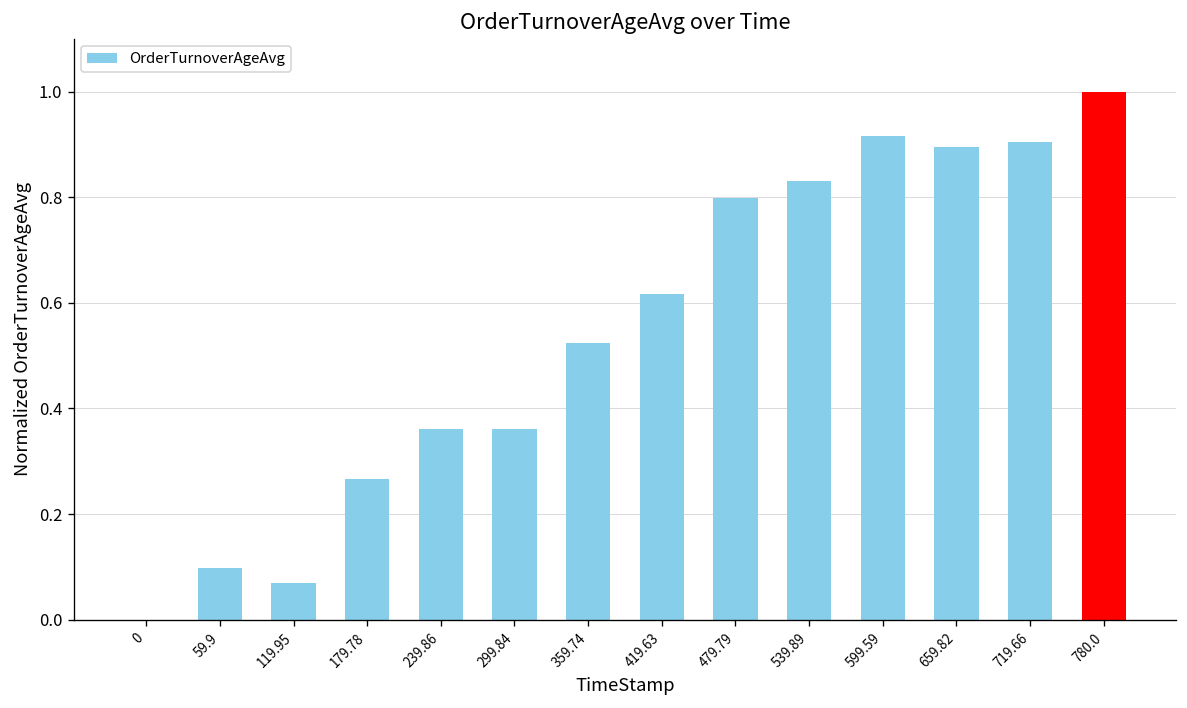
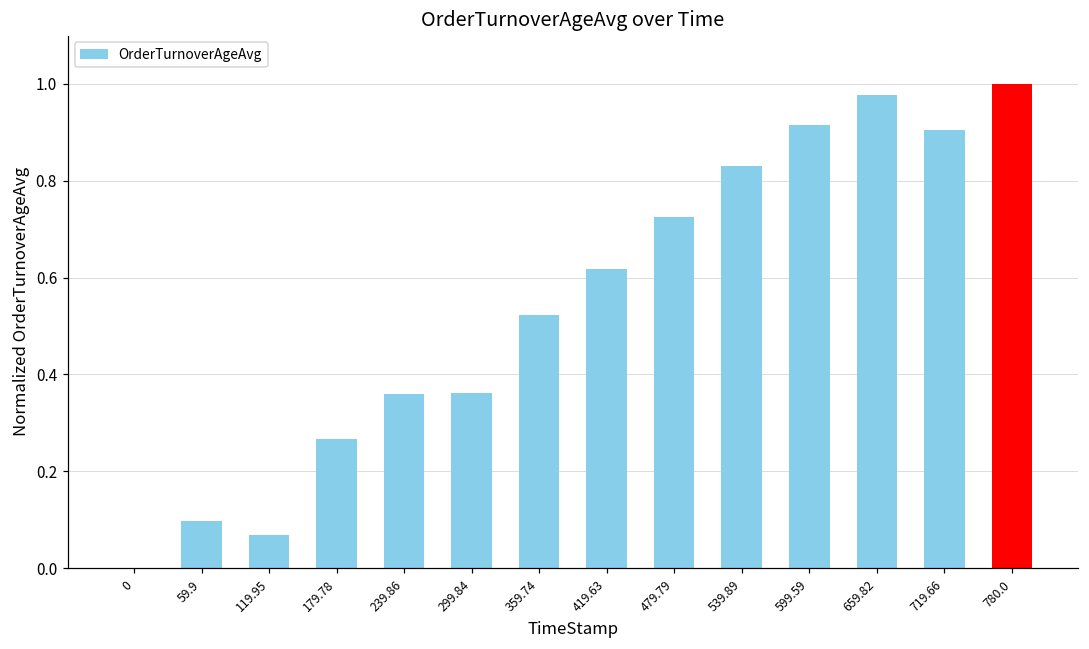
479.79: 0.80 -> 0.72
659.82: 0.90 -> 0.98
